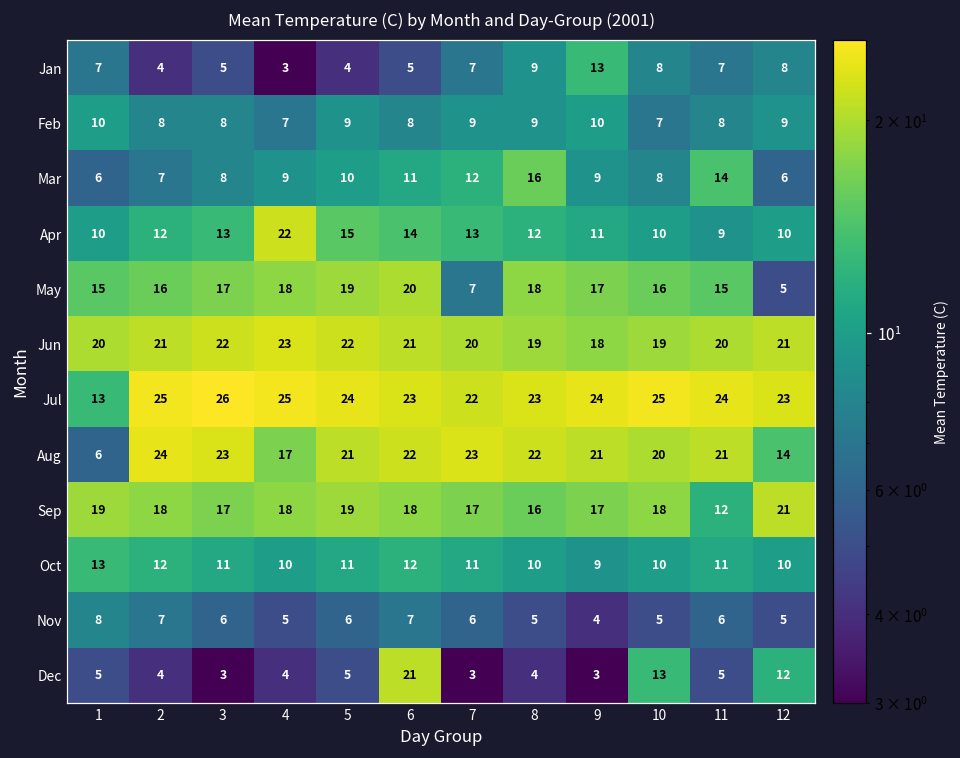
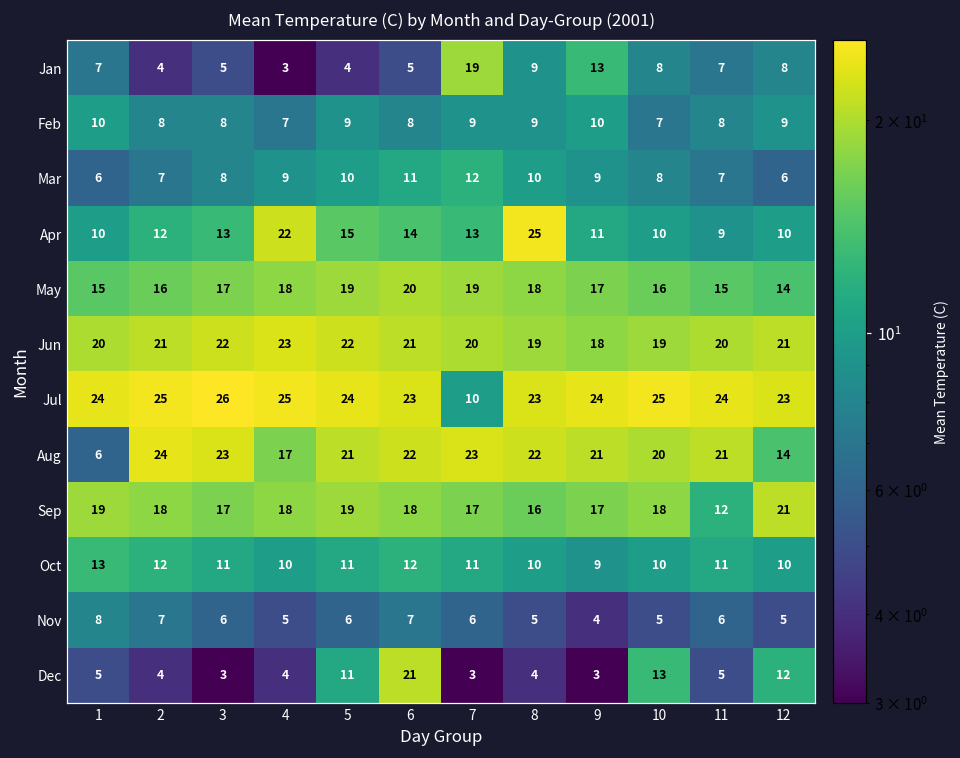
Jan, 7: 7 -> 19
Mar, 8: 16 -> 10
Mar, 11: 14 -> 7
Apr, 8: 12 -> 25
May, 7: 7 -> 19
May, 12: 5 -> 14
Jul, 1: 13 -> 24
Jul, 7: 22 -> 10
Dec, 5: 5 -> 11
